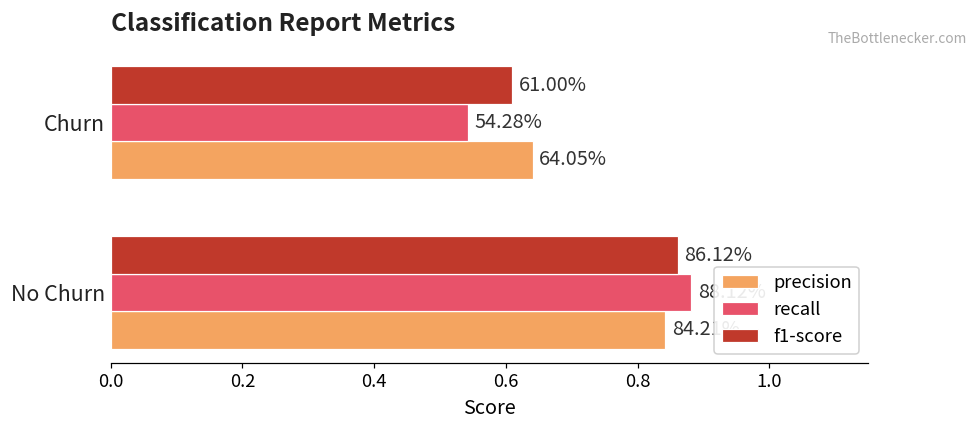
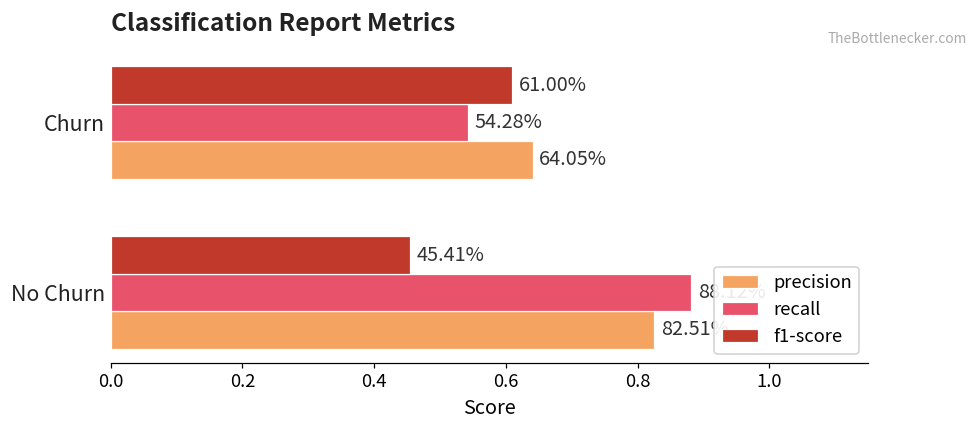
f1-score, No Churn: 86.12% -> 45.41%
precision, No Churn: 0.84 -> 0.83
